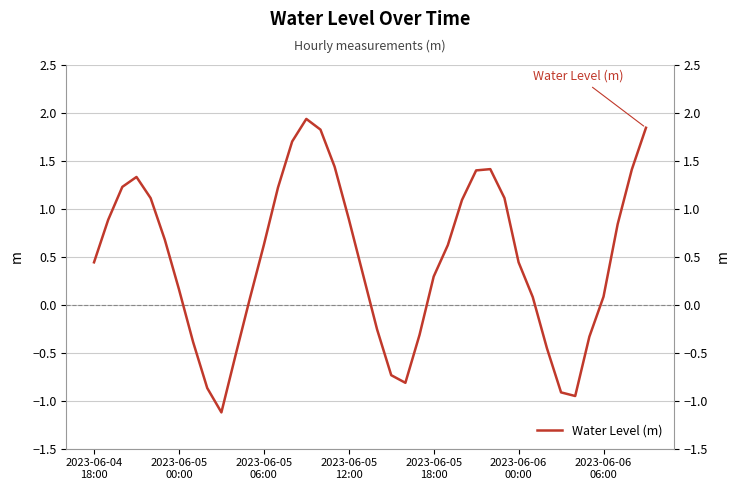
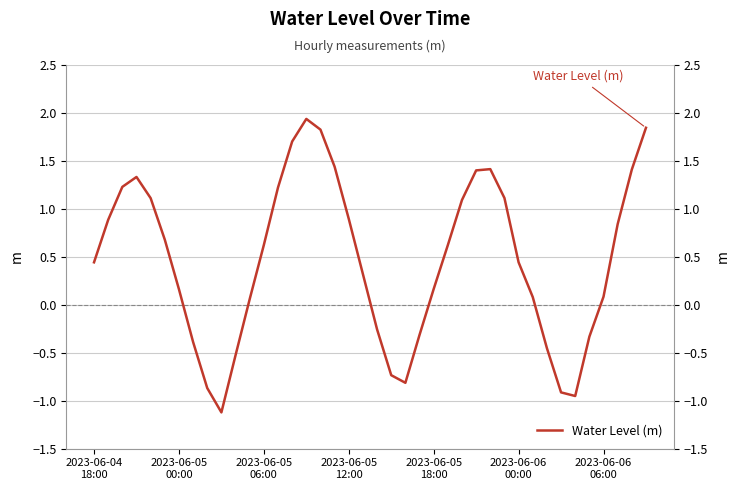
2023-06-05 18:00: 0.3 -> 0.2
